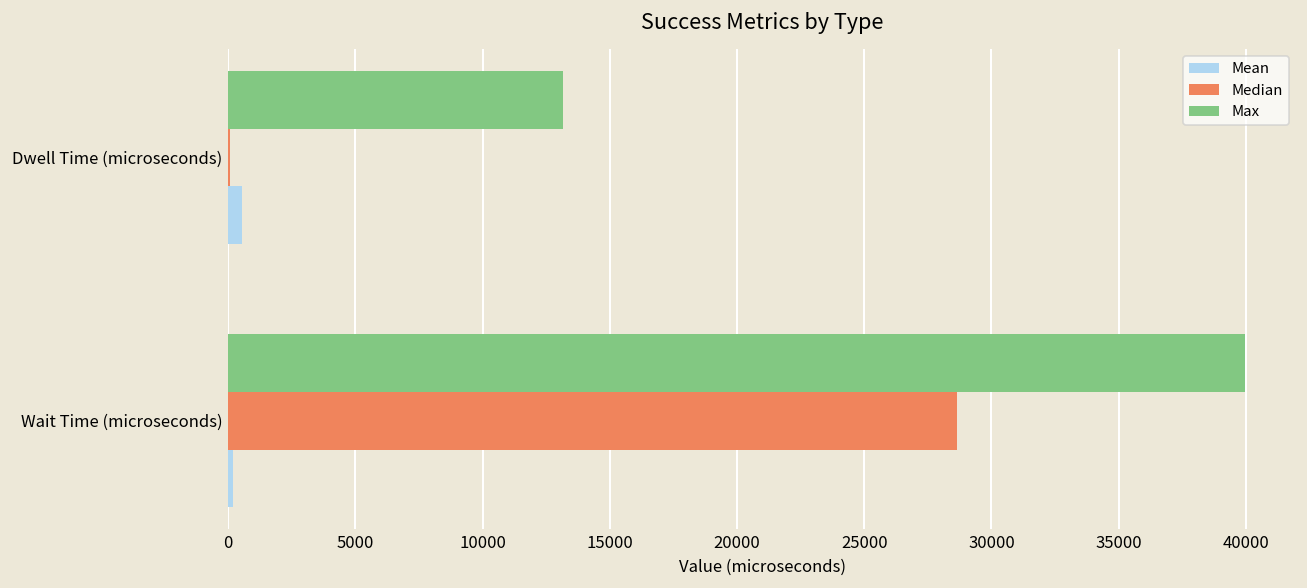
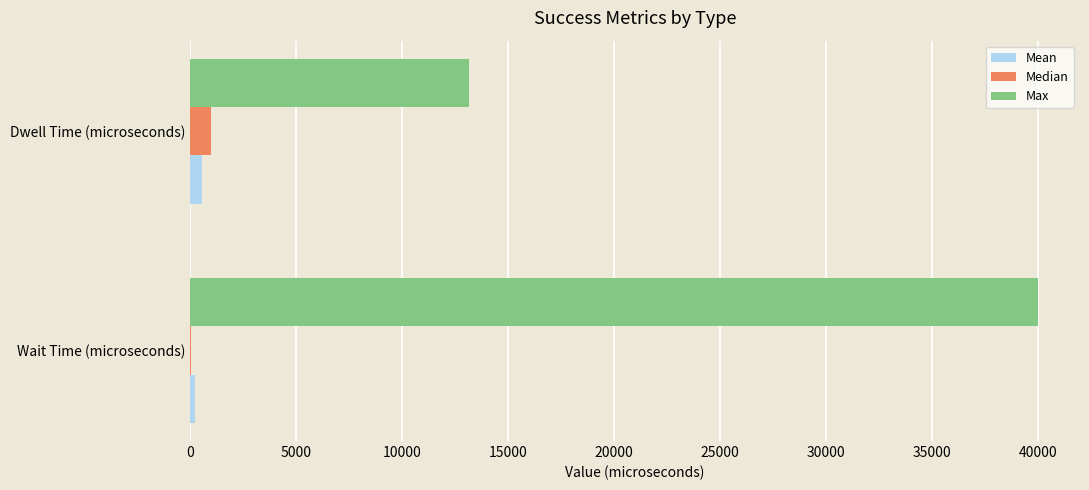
Median, Dwell Time (microseconds): 100 -> 1000
Median, Wait Time (microseconds): 28600 -> 0
